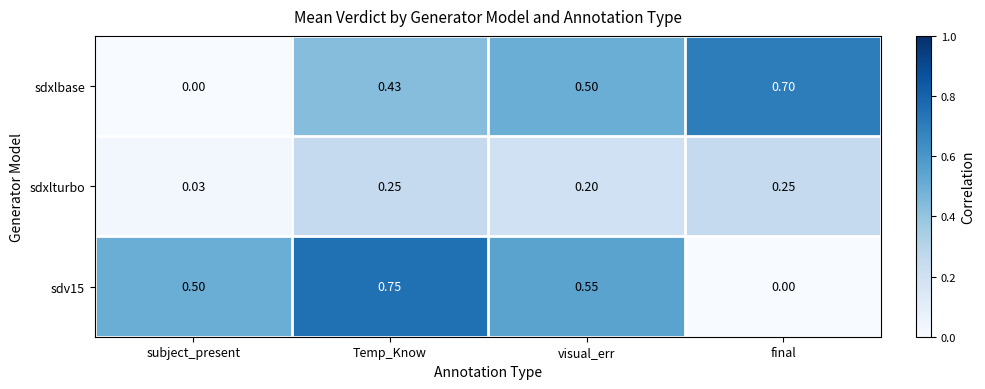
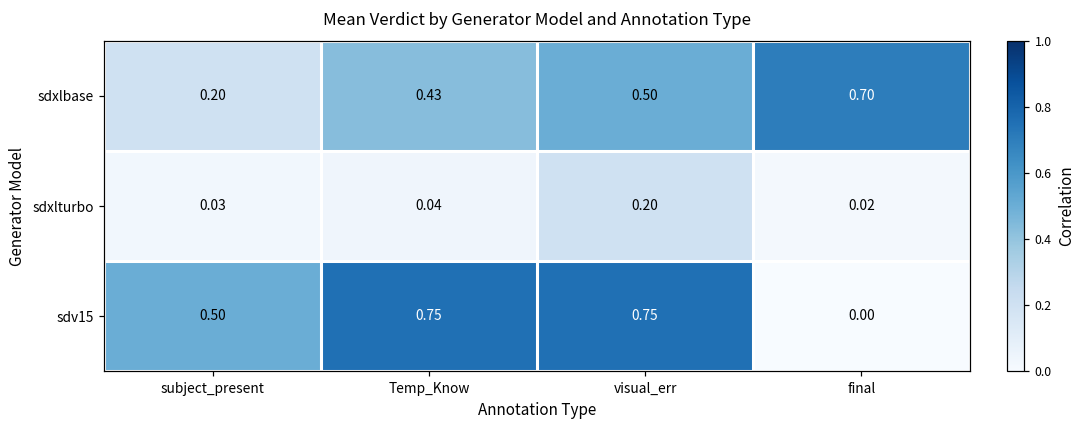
sdxlbase, subject_present: 0.00 -> 0.20
sdxlturbo, Temp_Know: 0.25 -> 0.04
sdxlturbo, final: 0.25 -> 0.02
sdv15, visual_err: 0.55 -> 0.75
